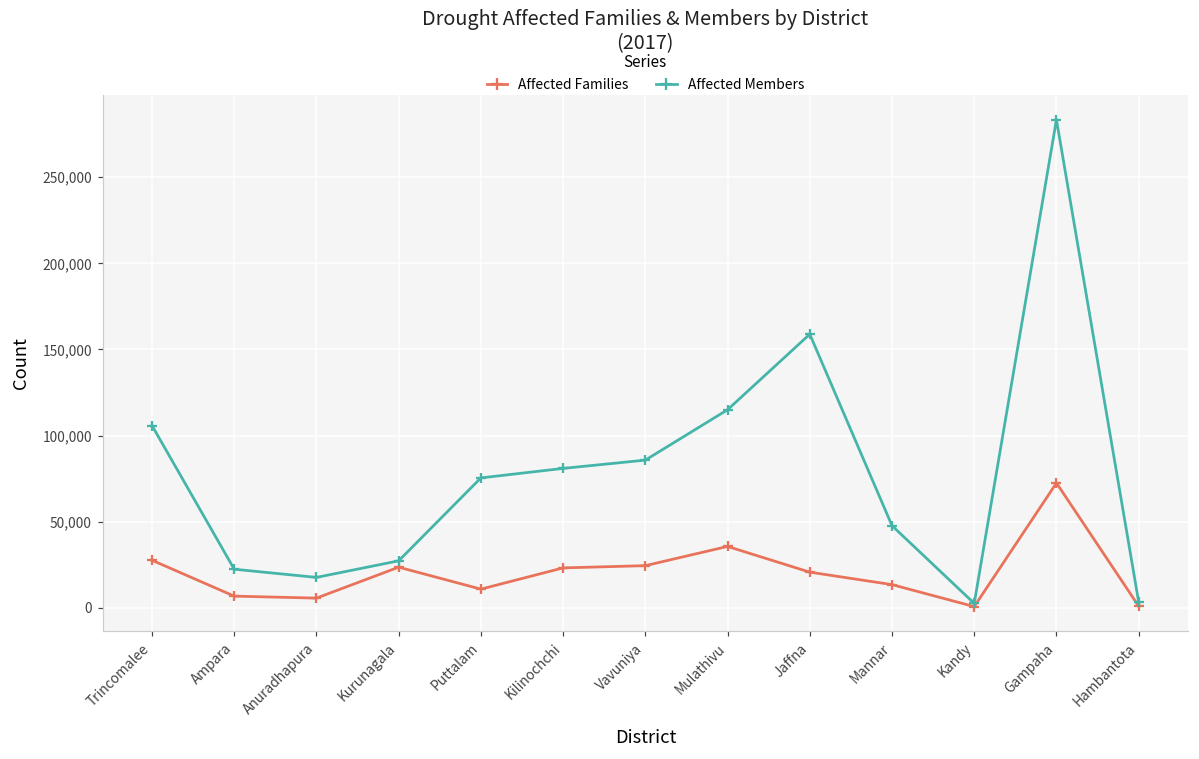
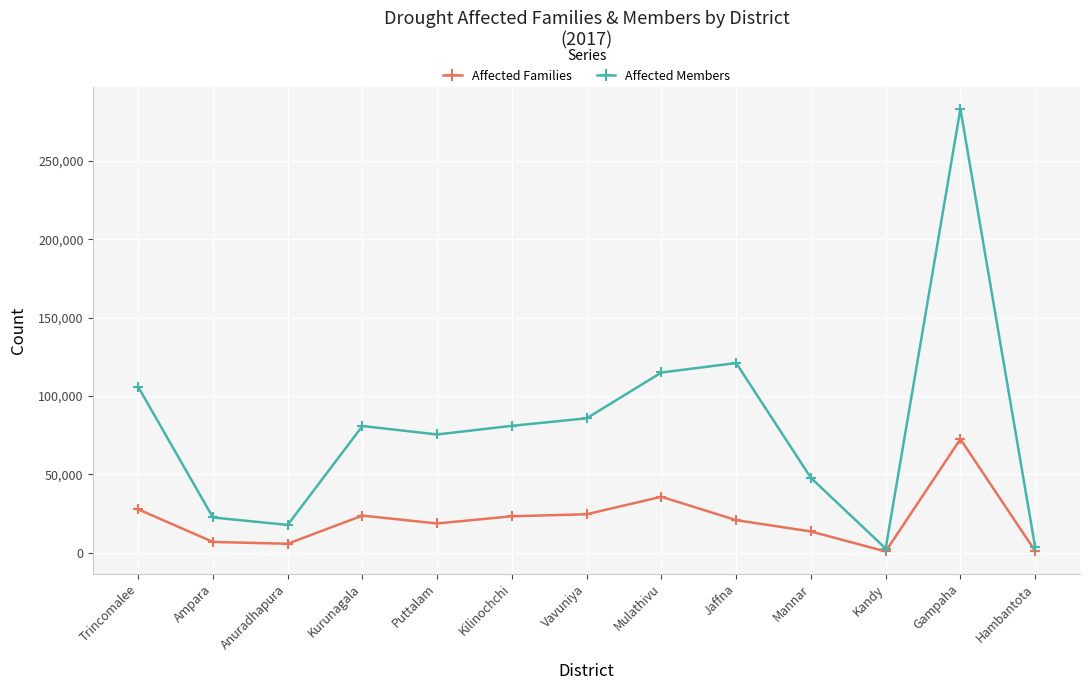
Affected Members, Kurunagala: 27,000 -> 81,000
Affected Families, Puttalam: 11,000 -> 19,000
Affected Members, Jaffna: 159,000 -> 121,000
